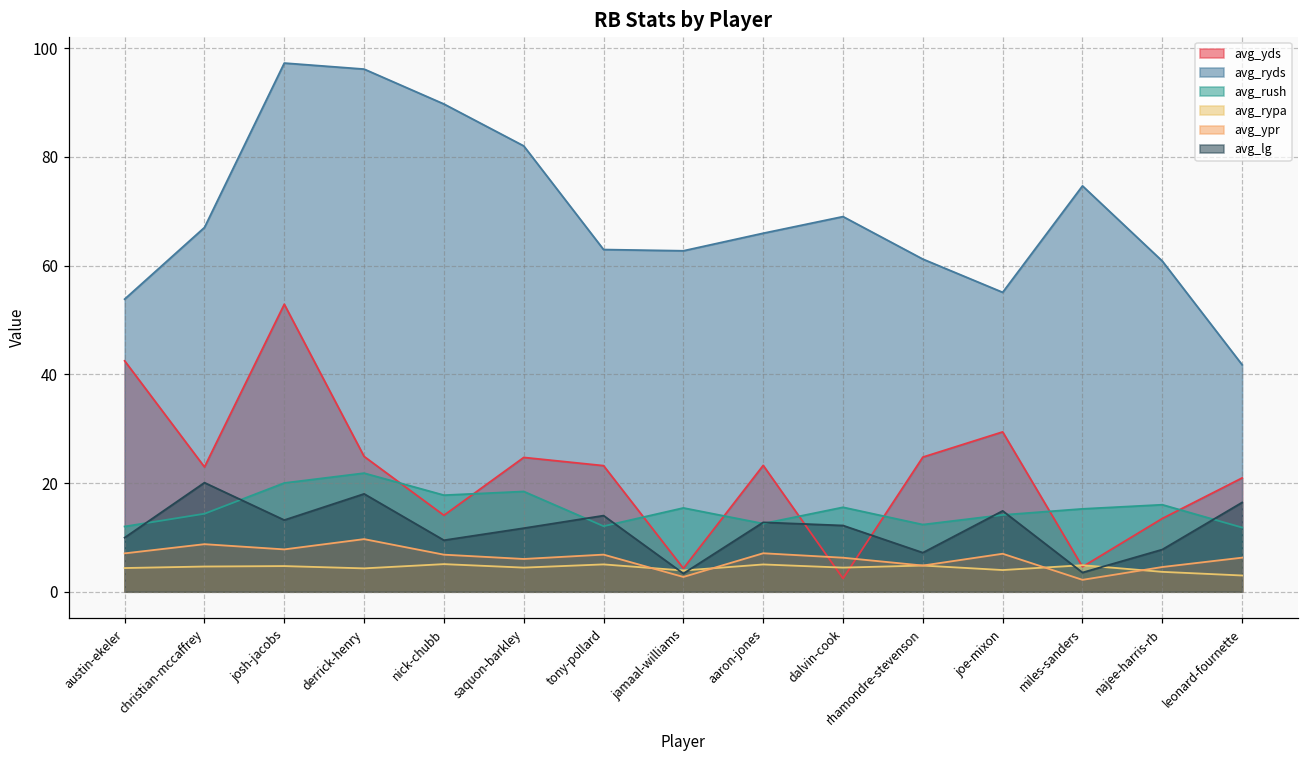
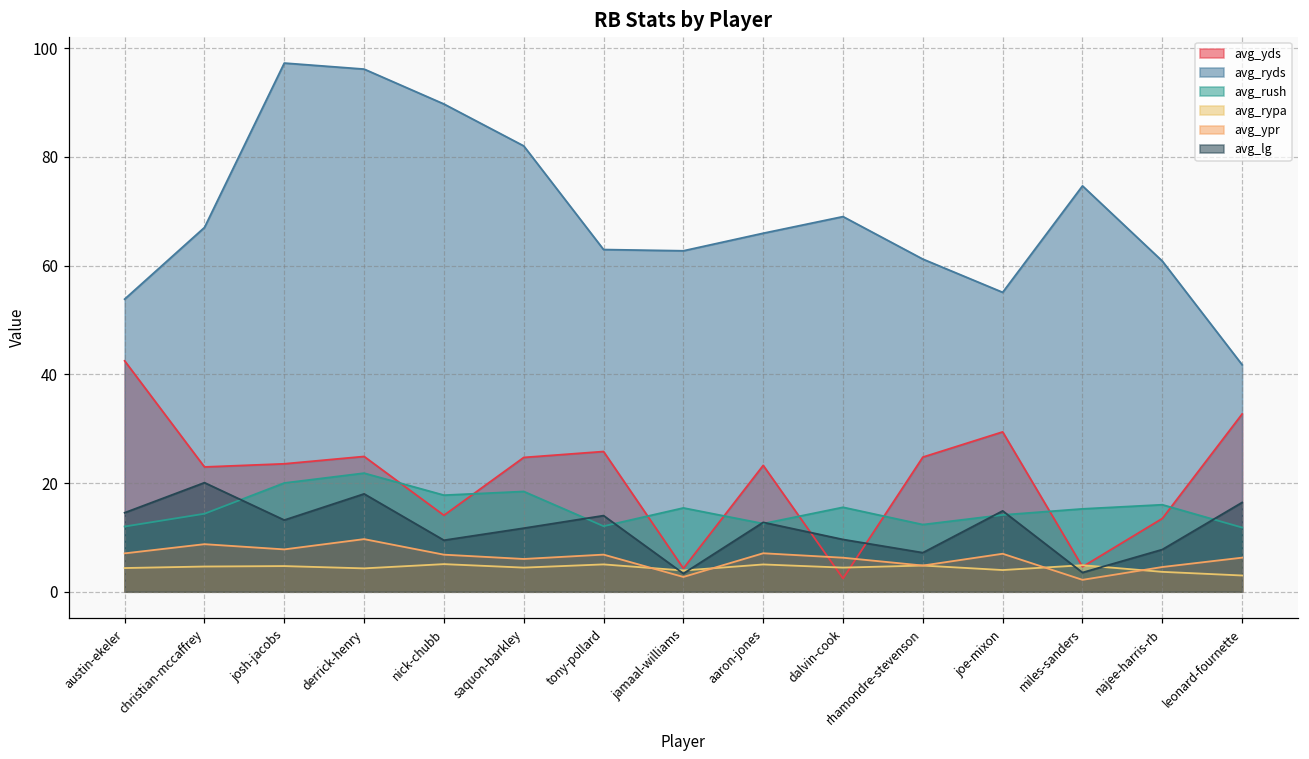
avg_lg, austin-ekeler: 10 -> 15
avg_yds, josh-jacobs: 53 -> 24
avg_yds, tony-pollard: 23 -> 26
avg_lg, dalvin-cook: 12 -> 10
avg_yds, leonard-fournette: 21 -> 33
